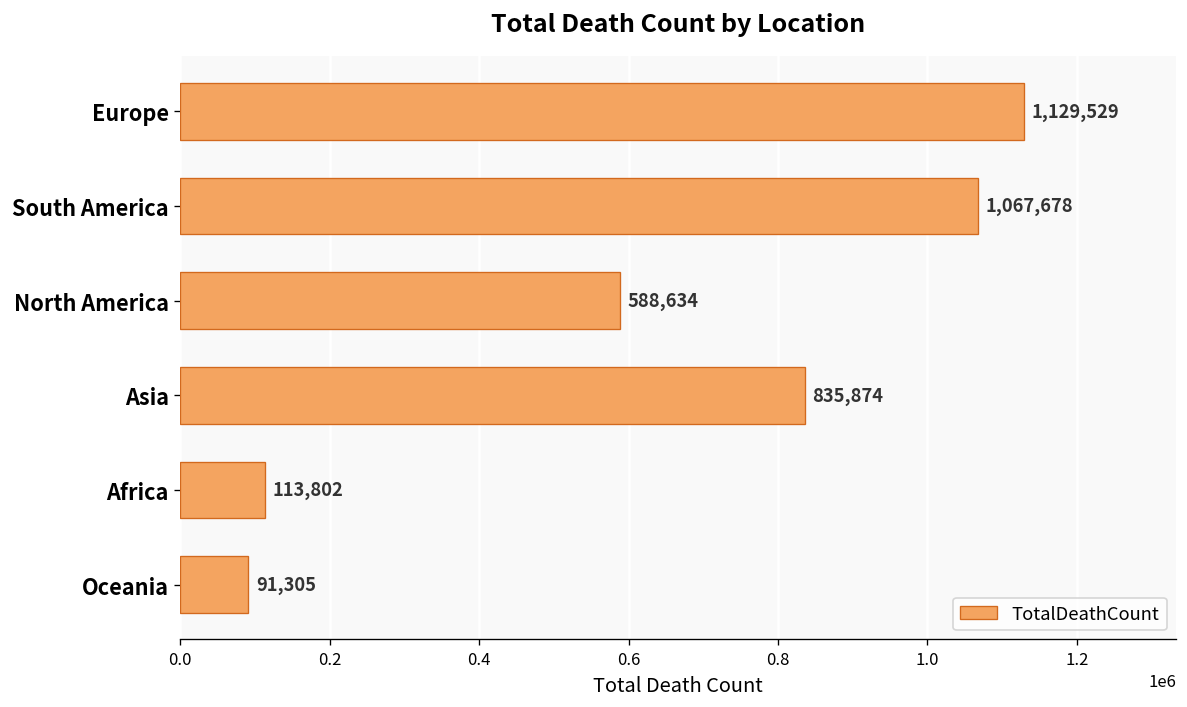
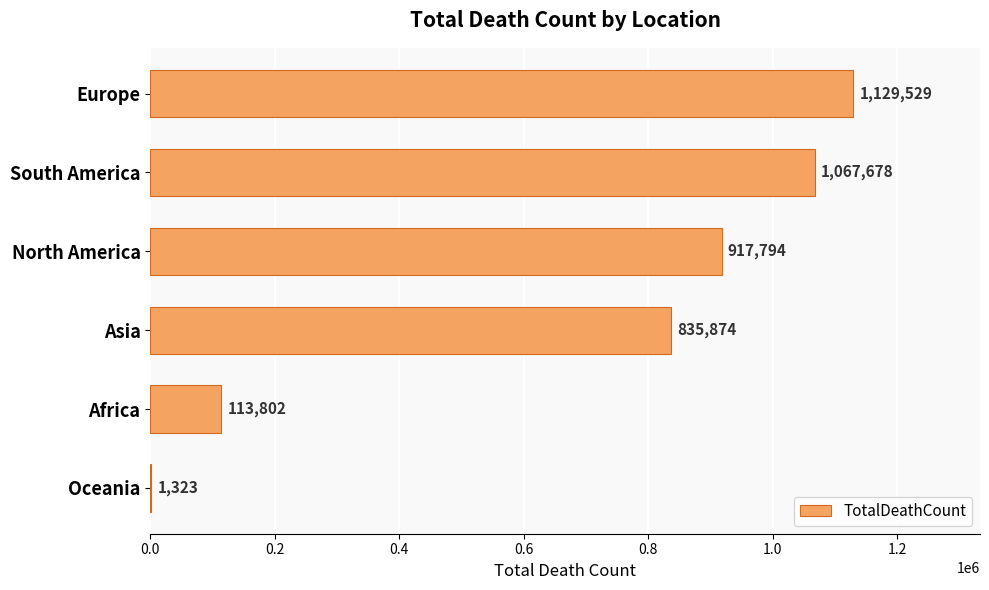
North America: 588,634 -> 917,794
Oceania: 91,305 -> 1,323
